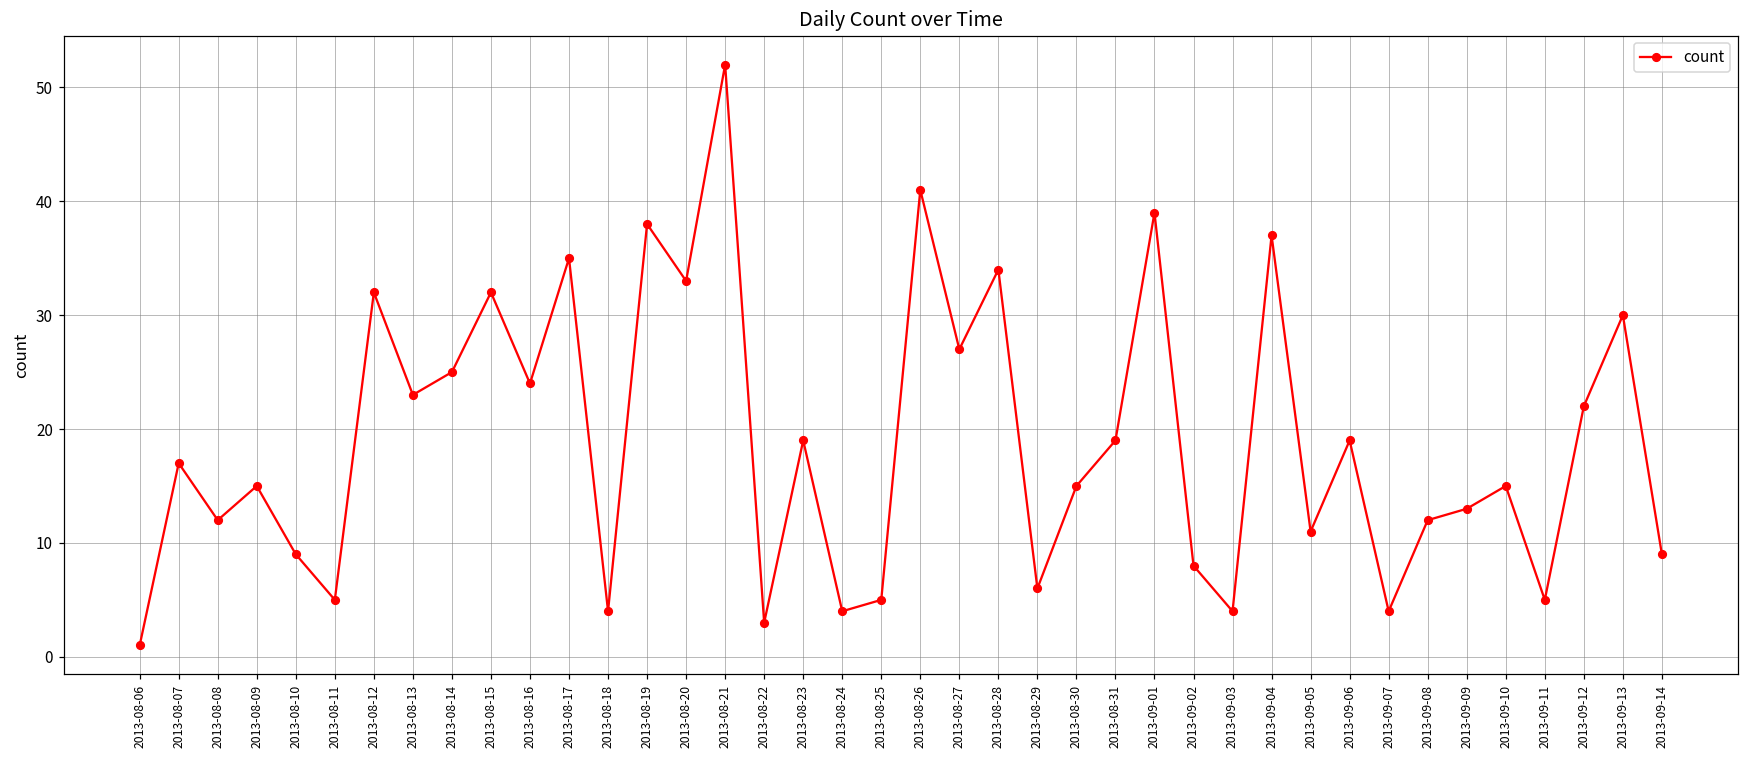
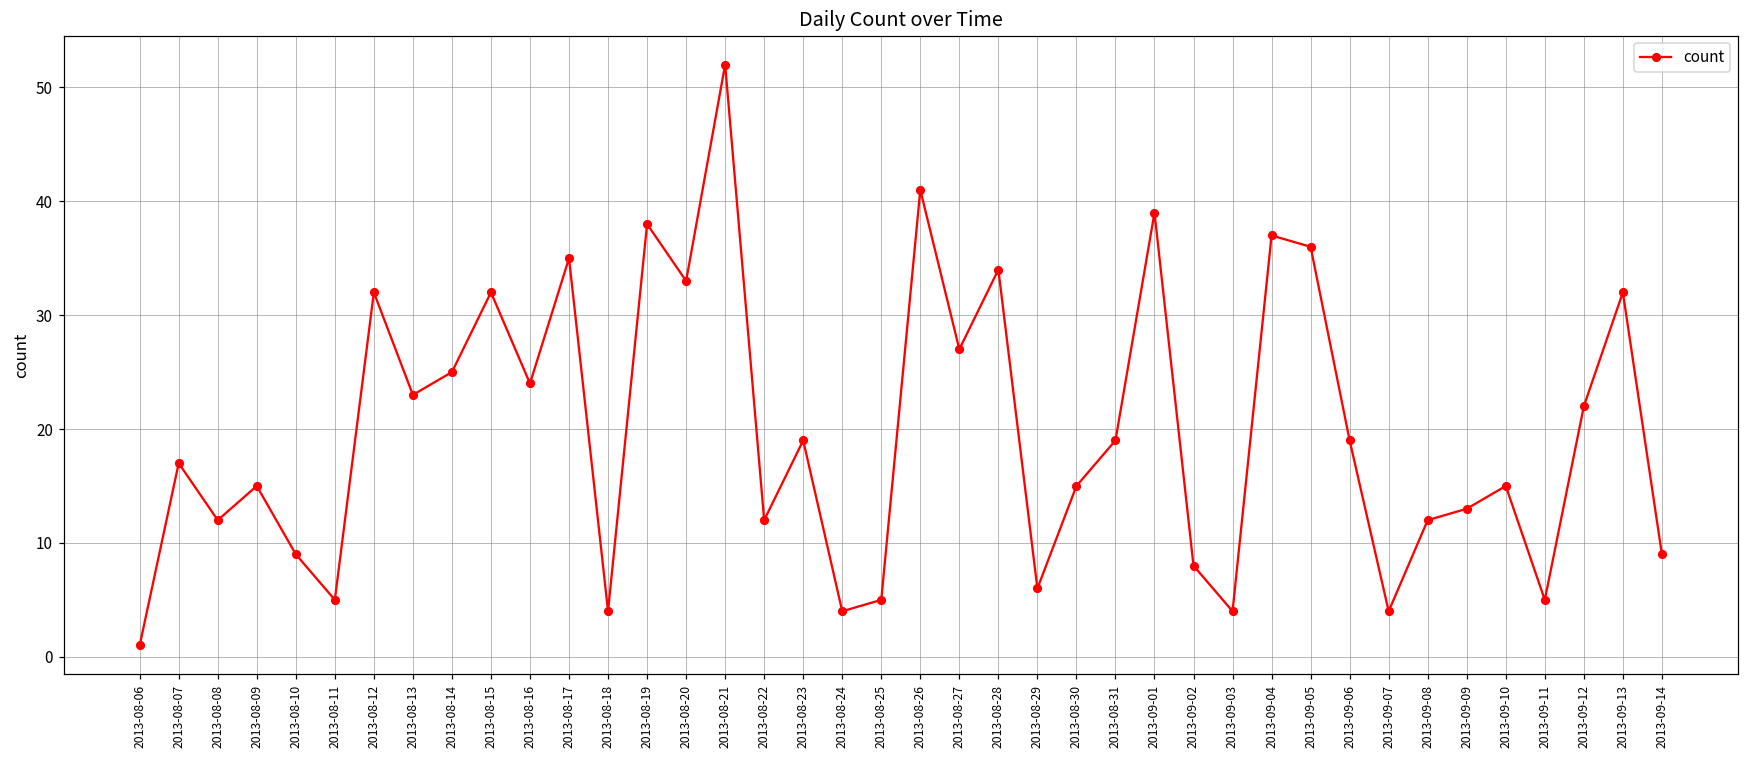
2013-08-22: 3 -> 12
2013-09-05: 11 -> 36
2013-09-13: 30 -> 32
